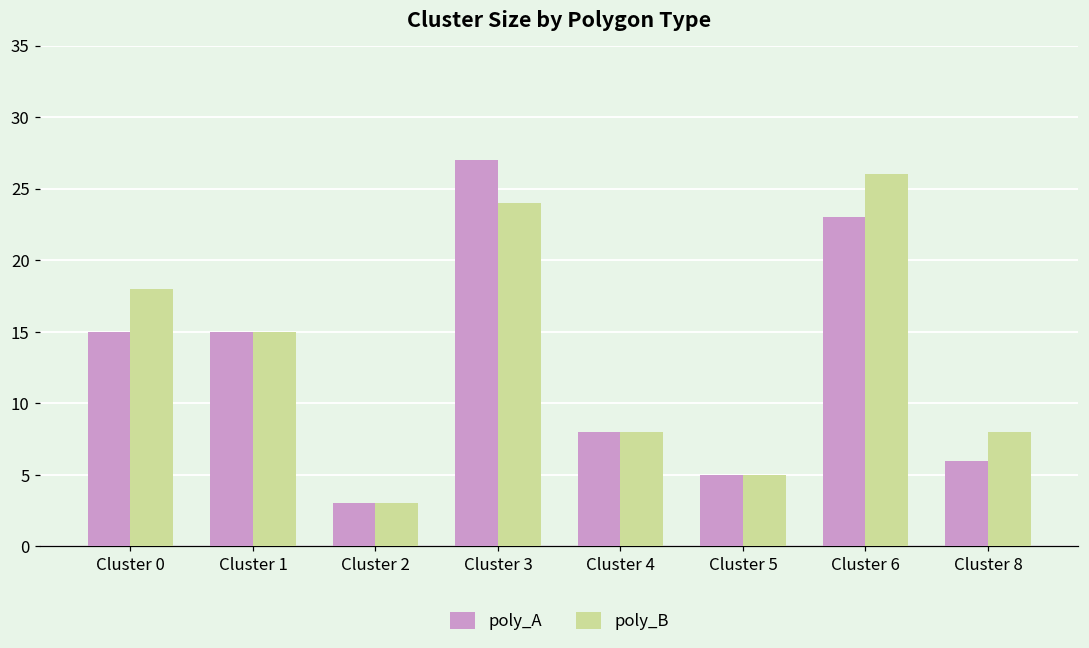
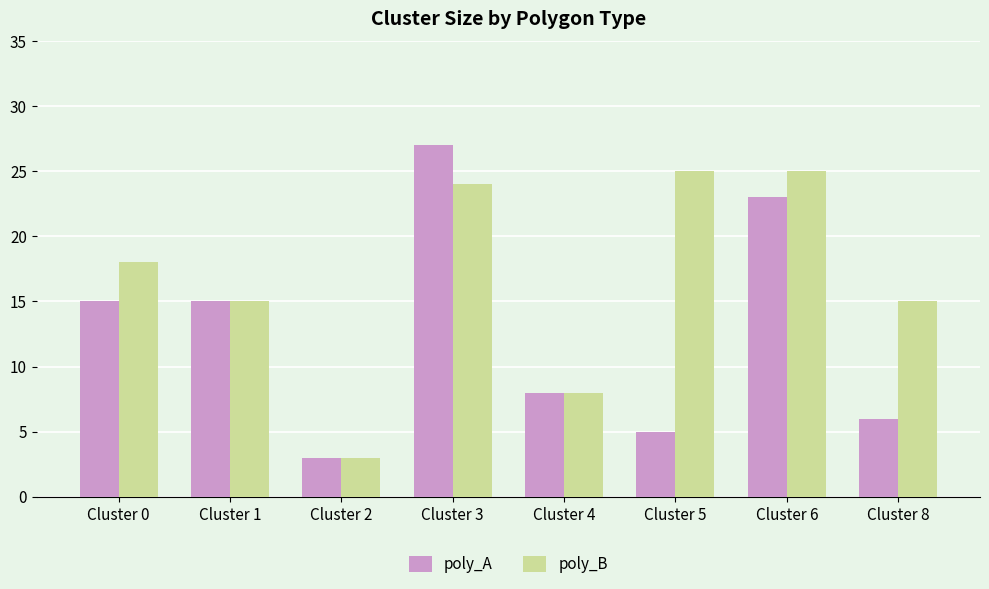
poly_B, Cluster 5: 5 -> 25
poly_B, Cluster 6: 26 -> 25
poly_B, Cluster 8: 8 -> 15
